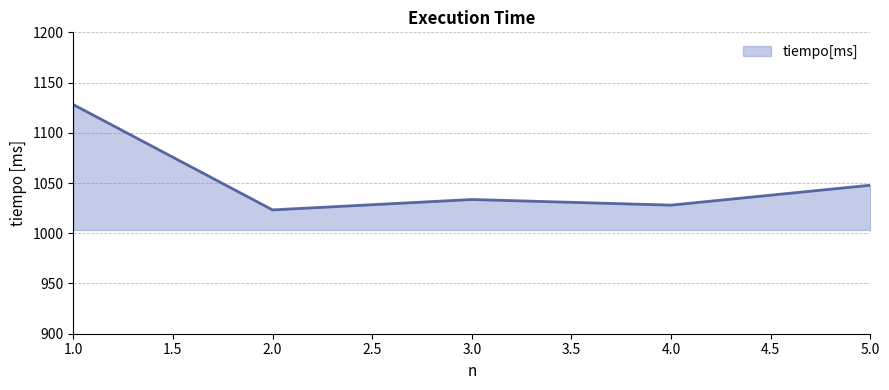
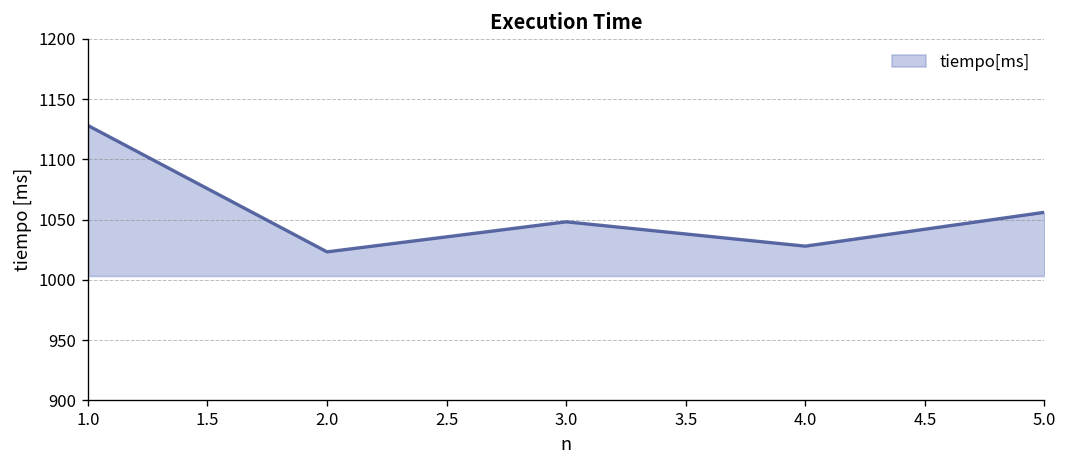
3.0: 1034 -> 1048
5.0: 1048 -> 1056
